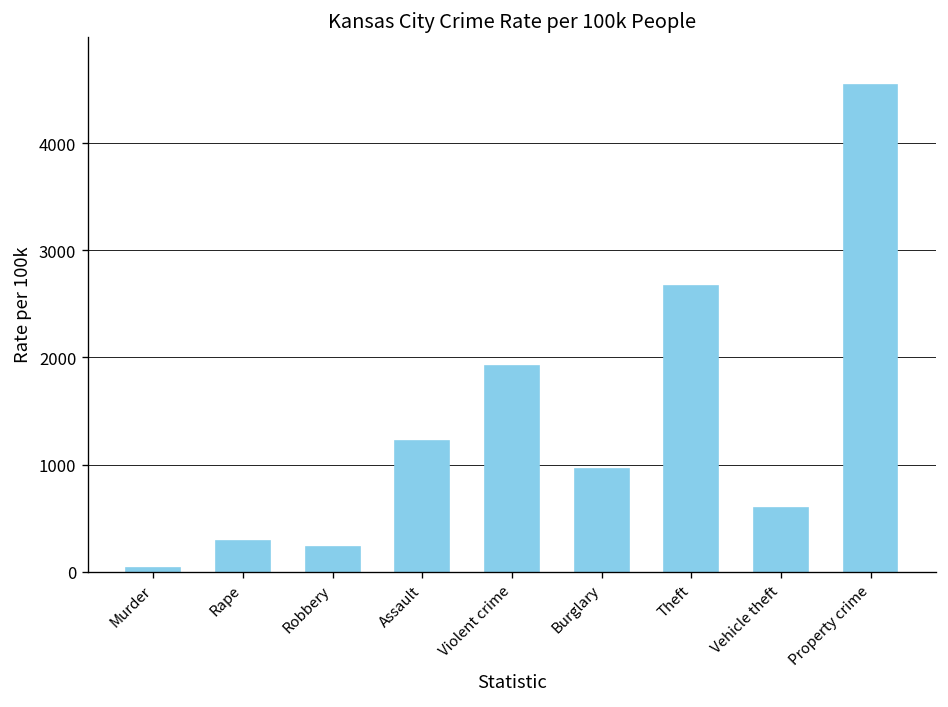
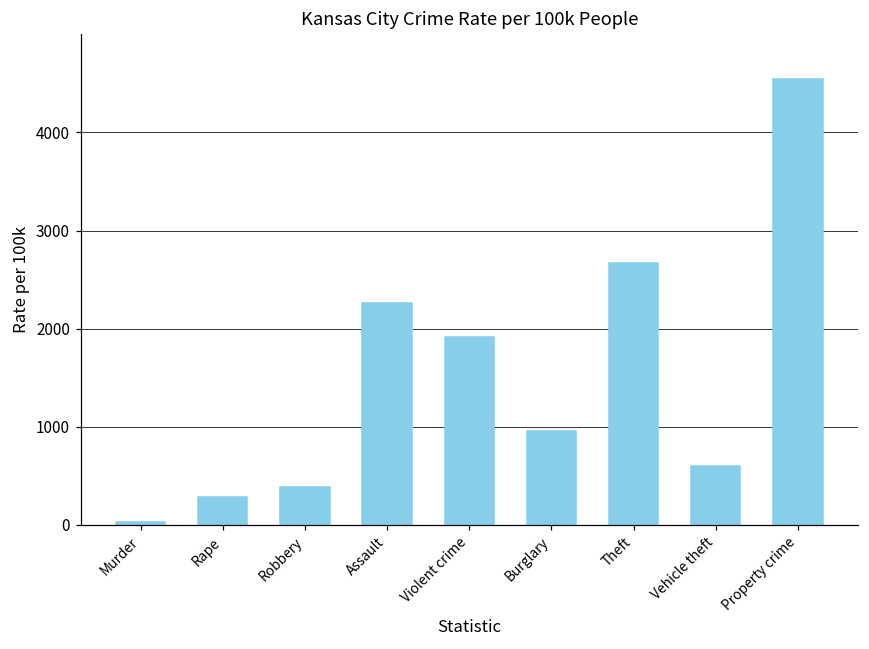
Robbery: 200 -> 400
Assault: 1200 -> 2300
